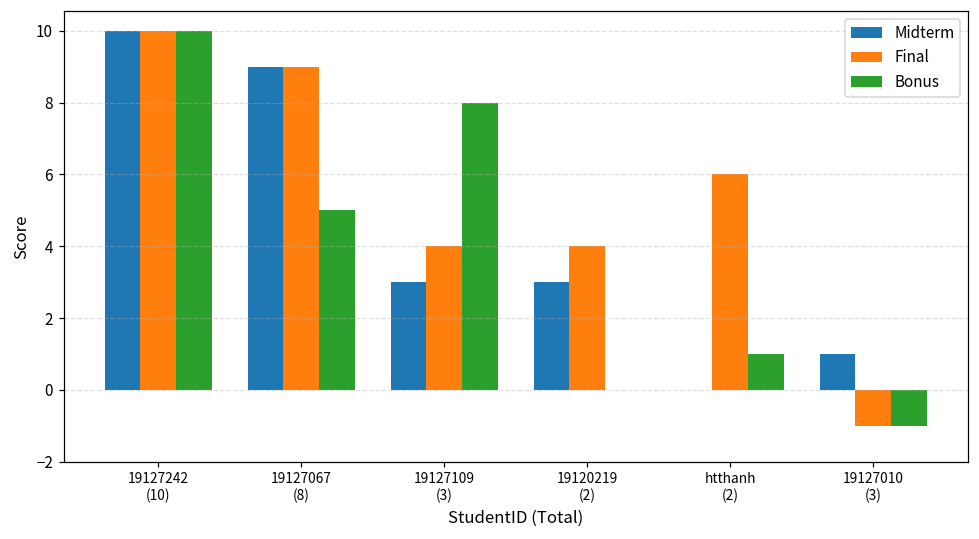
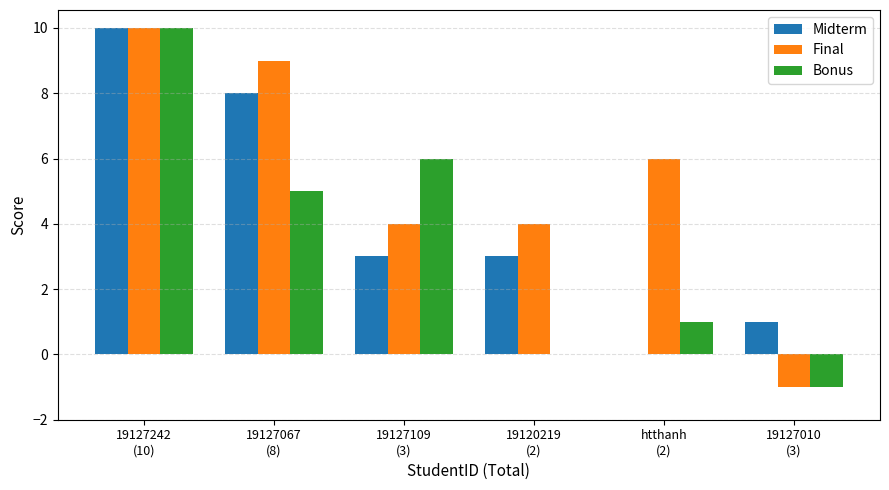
Midterm, 19127067 (8): 9 -> 8
Bonus, 19127109 (3): 8 -> 6
